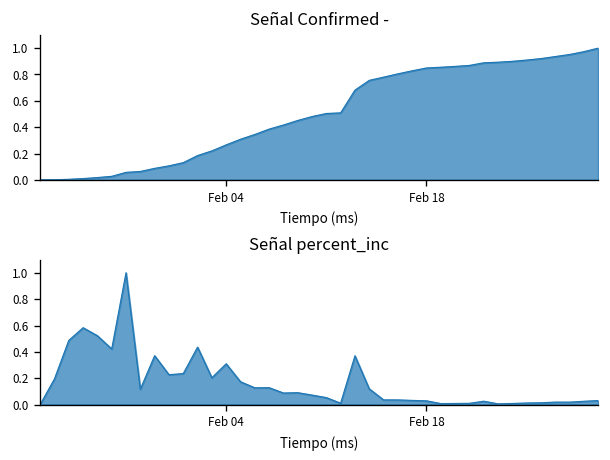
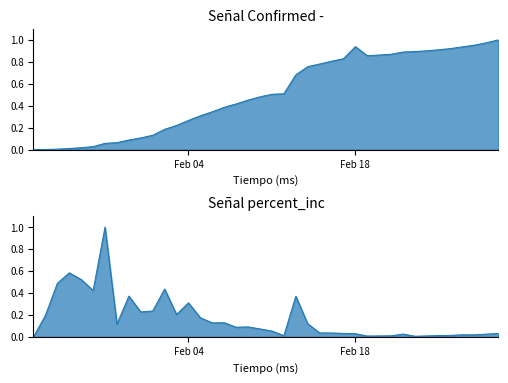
Señal Confirmed -, Feb 18: 0.85 -> 0.94
